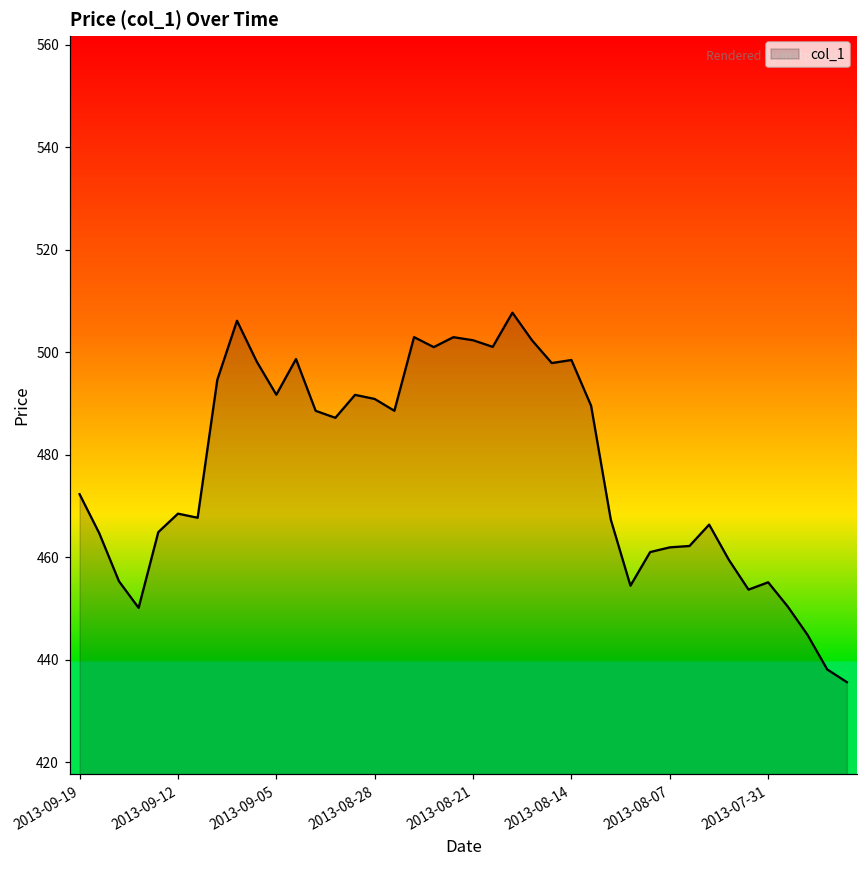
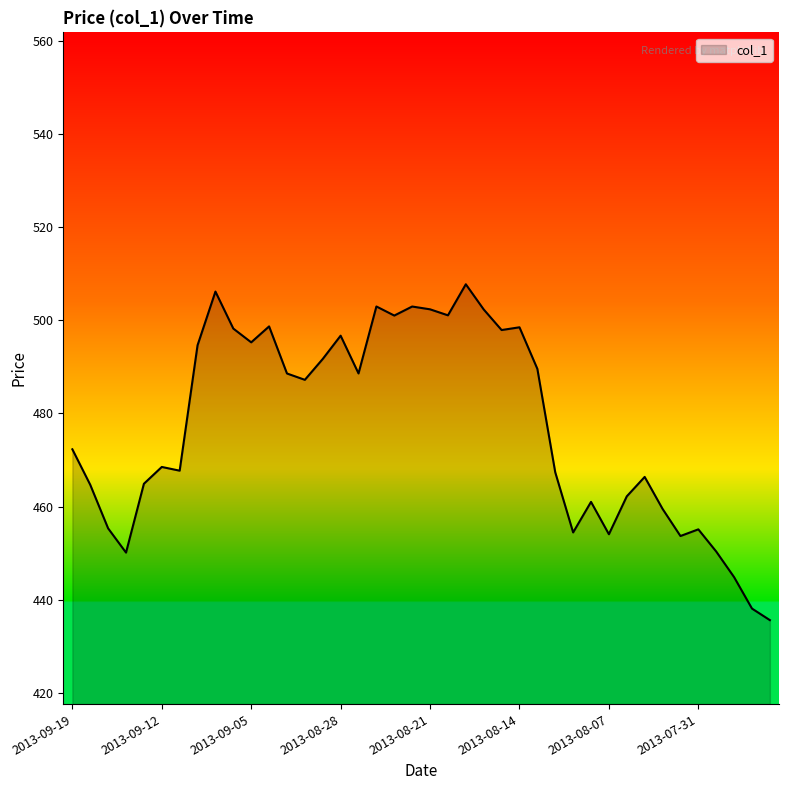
2013-09-05: 492 -> 495
2013-08-28: 491 -> 497
2013-08-07: 462 -> 454
